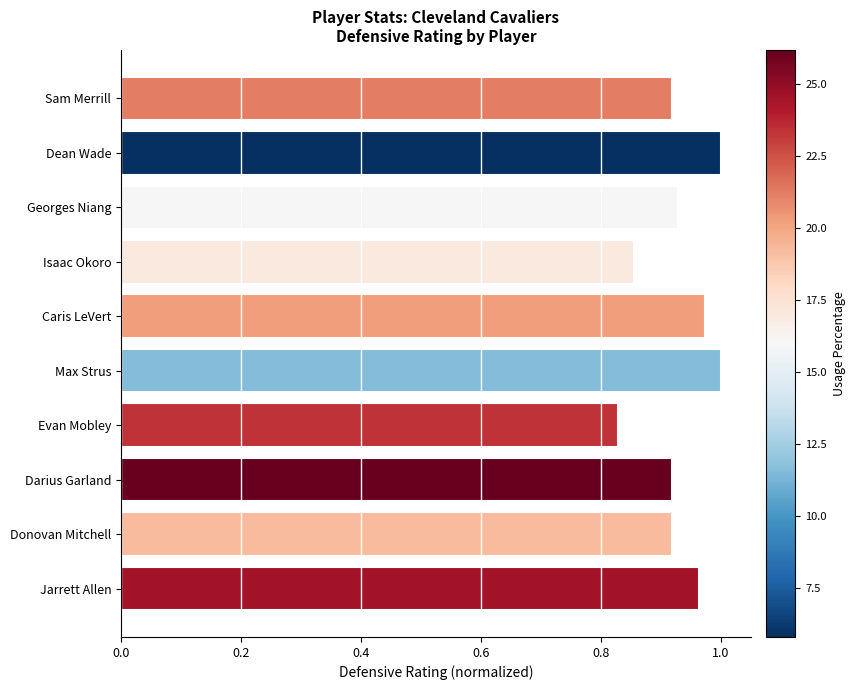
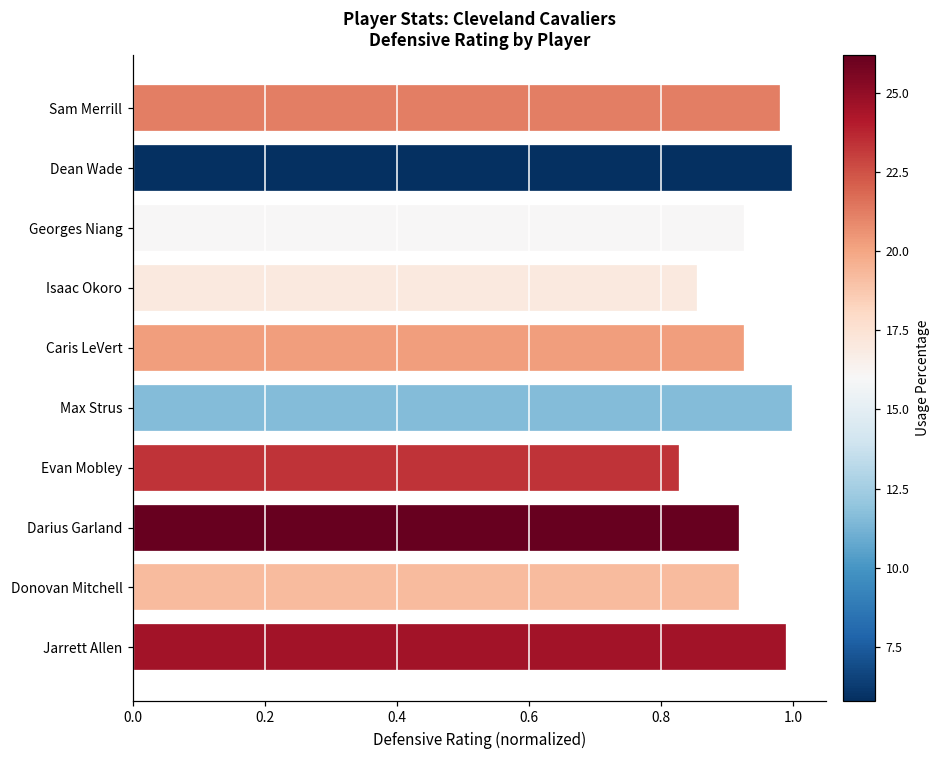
Sam Merrill: 0.92 -> 0.98
Caris LeVert: 0.97 -> 0.93
Jarrett Allen: 0.96 -> 0.99
